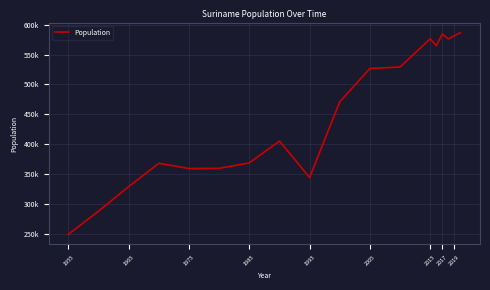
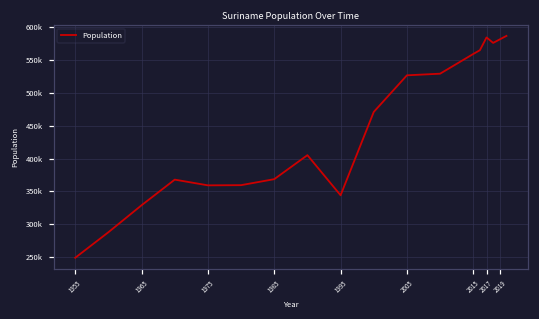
2015: 580000 -> 560000
